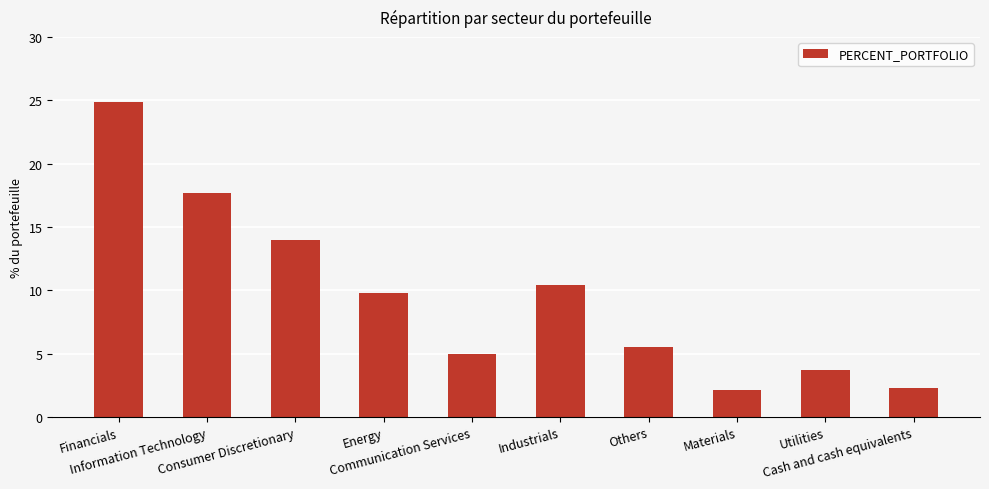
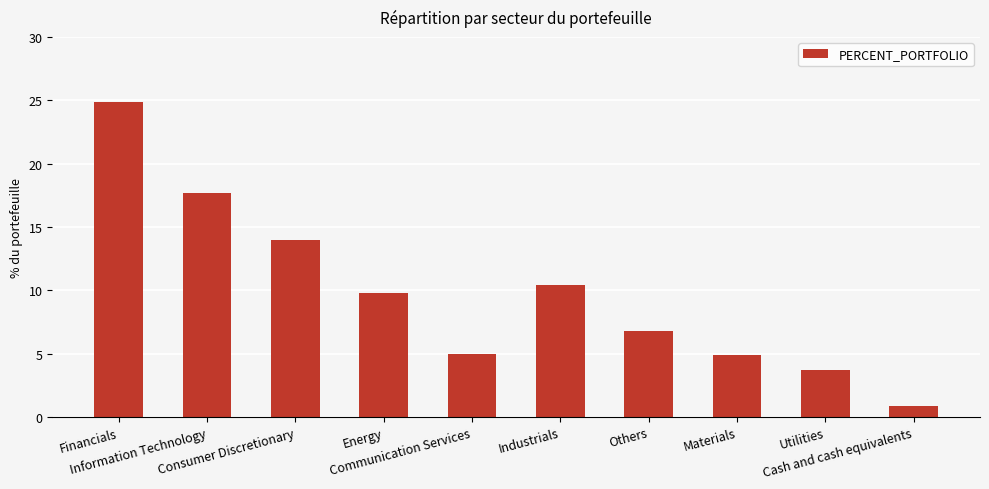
Others: 5.5 -> 6.8
Materials: 2.1 -> 4.9
Cash and cash equivalents: 2.3 -> 0.9
